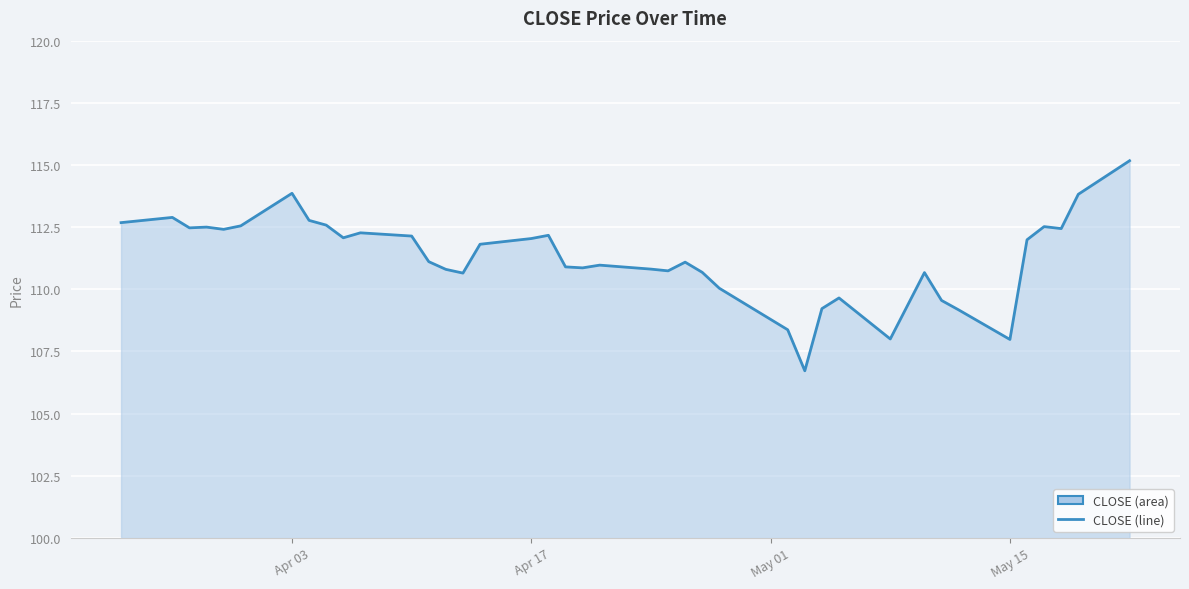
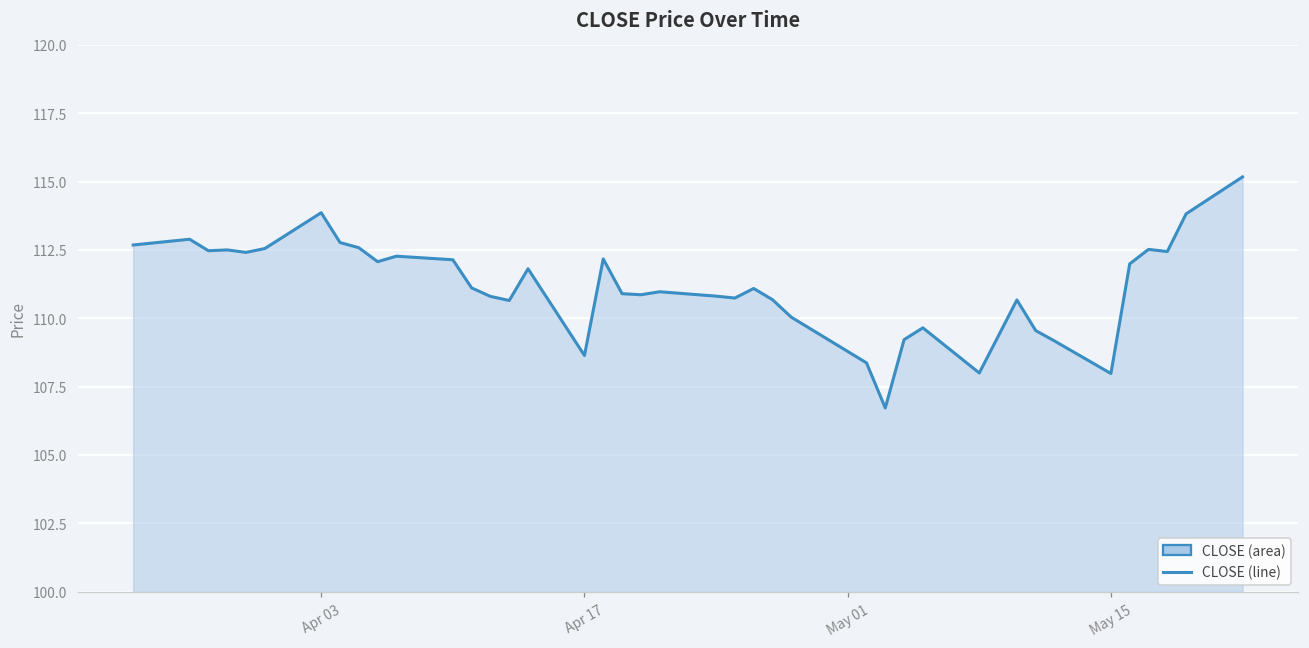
Apr 17: 112.0 -> 108.6
